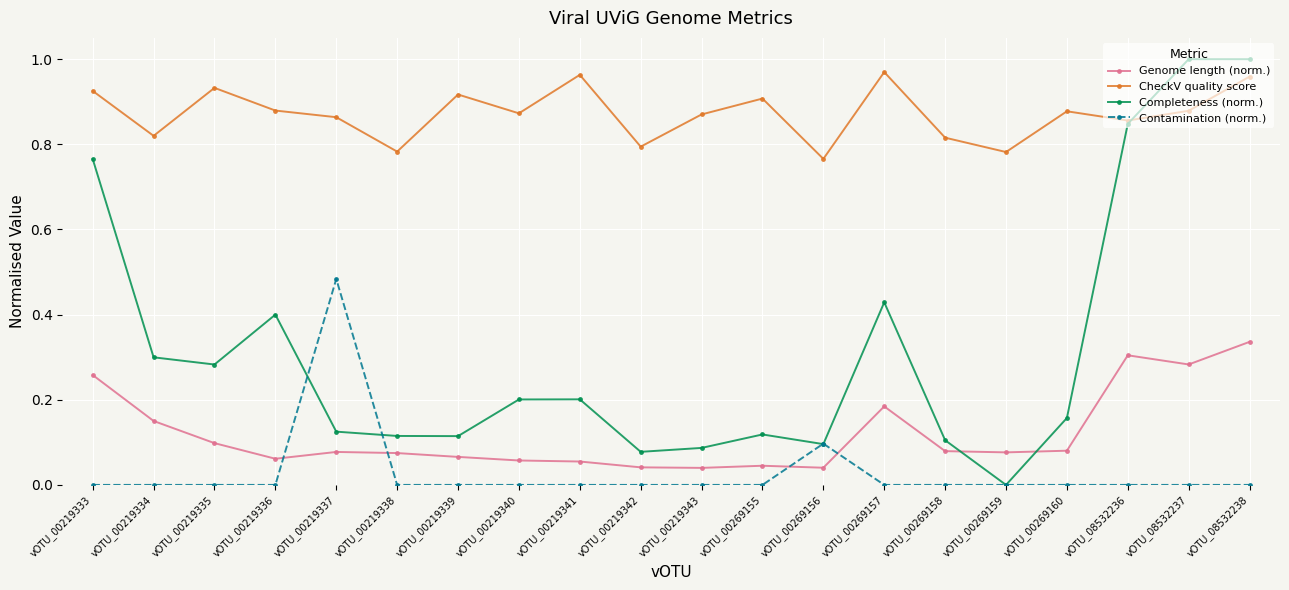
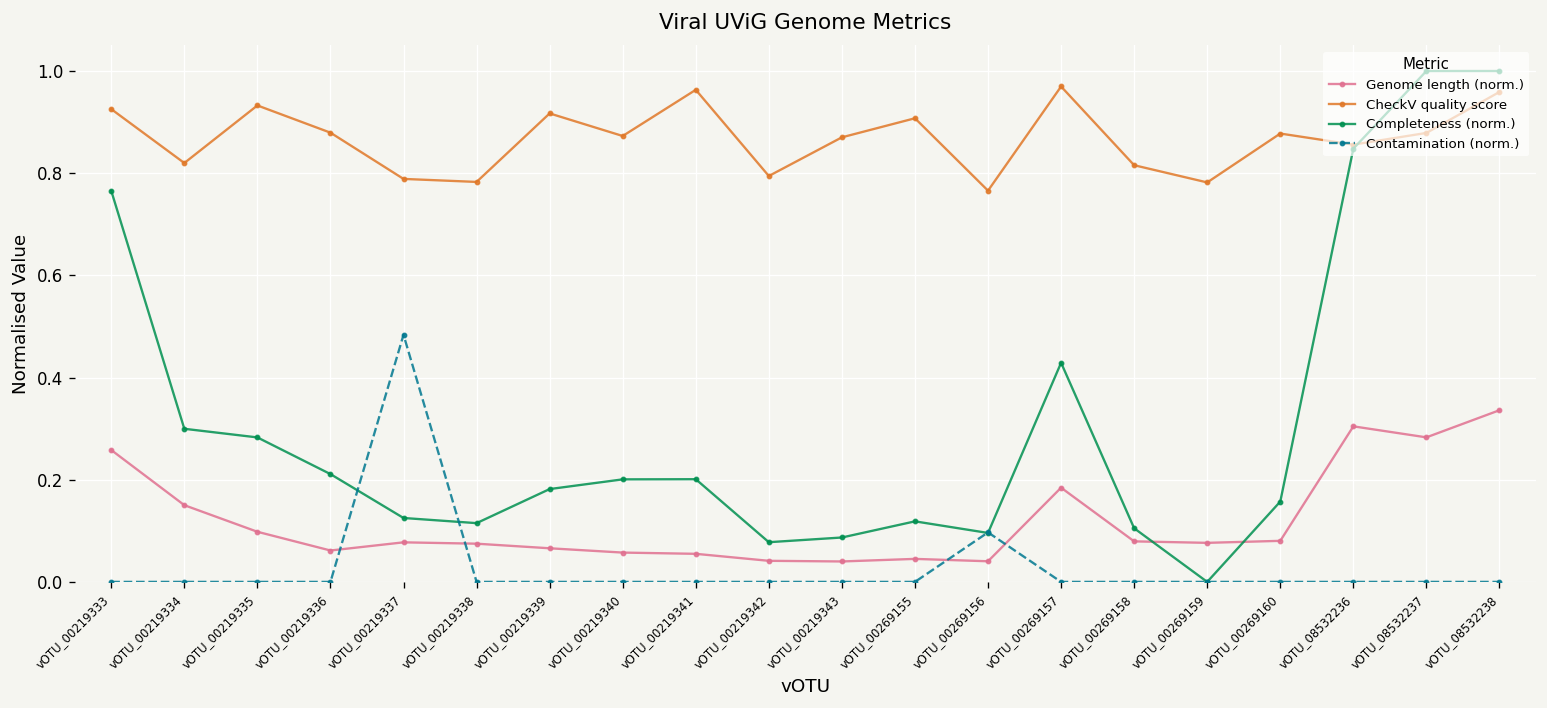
Completeness (norm.), vOTU_00219336: 0.40 -> 0.21
CheckV quality score, vOTU_00219337: 0.86 -> 0.79
Completeness (norm.), vOTU_00219339: 0.11 -> 0.18
